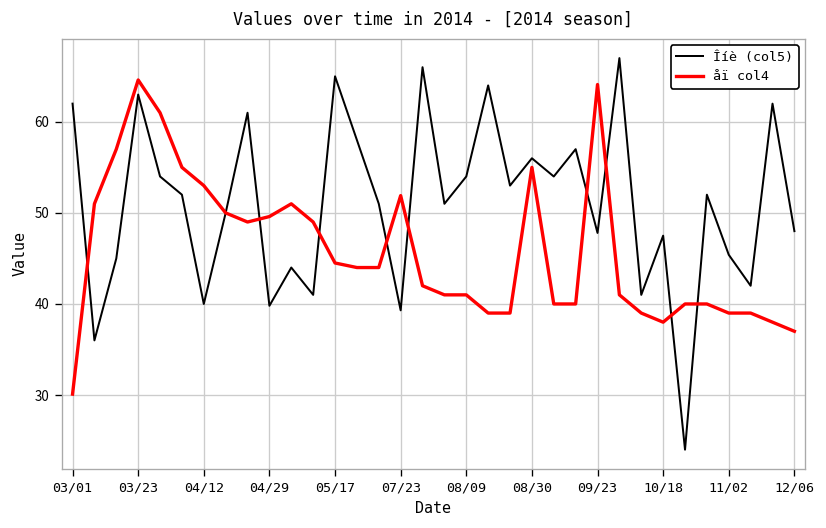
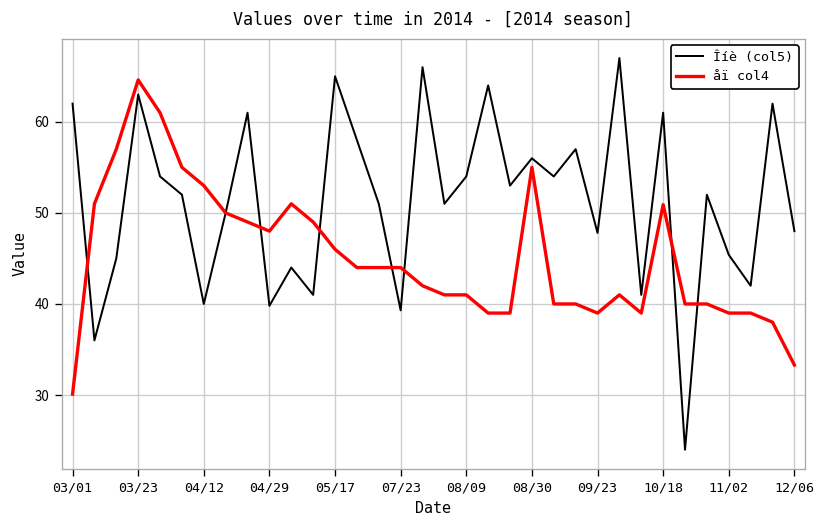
åï col4, 04/29: 50 -> 48
åï col4, 05/17: 45 -> 46
åï col4, 07/23: 52 -> 44
åï col4, 09/23: 64 -> 39
Îíè (col5), 10/18: 48 -> 61
åï col4, 10/18: 38 -> 51
åï col4, 12/06: 37 -> 33
